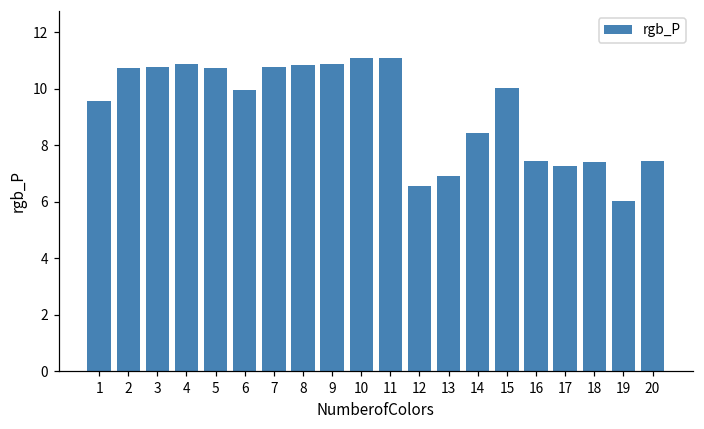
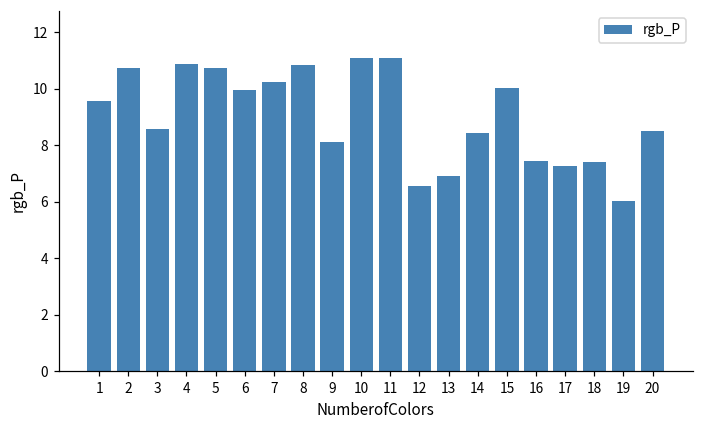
3: 10.8 -> 8.6
7: 10.8 -> 10.3
9: 10.9 -> 8.1
20: 7.5 -> 8.5
